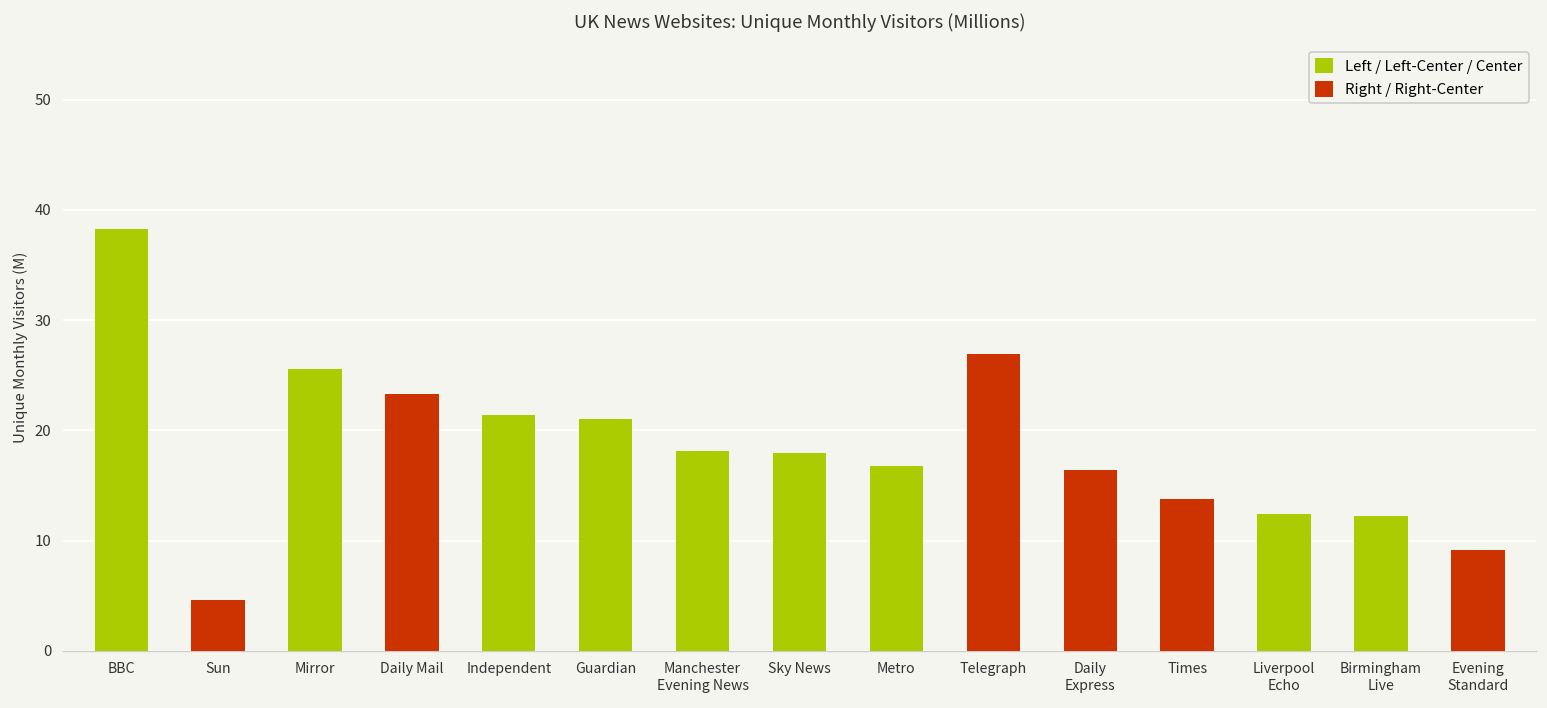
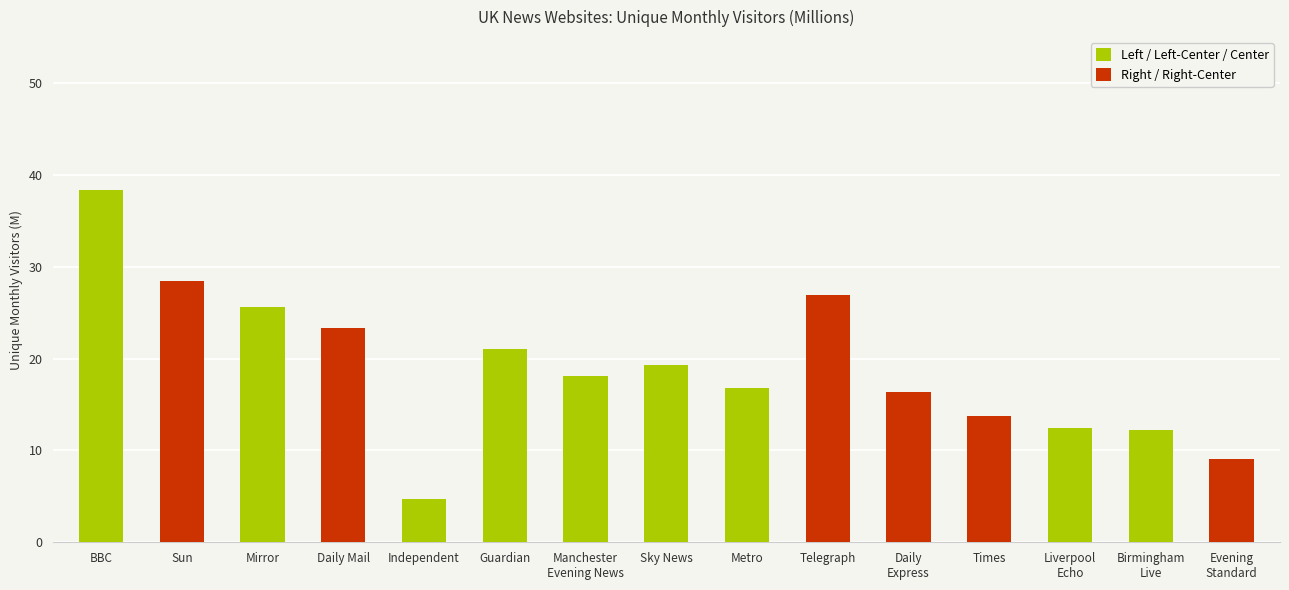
Sun: 5 -> 29
Independent: 21 -> 5
Sky News: 18 -> 19
